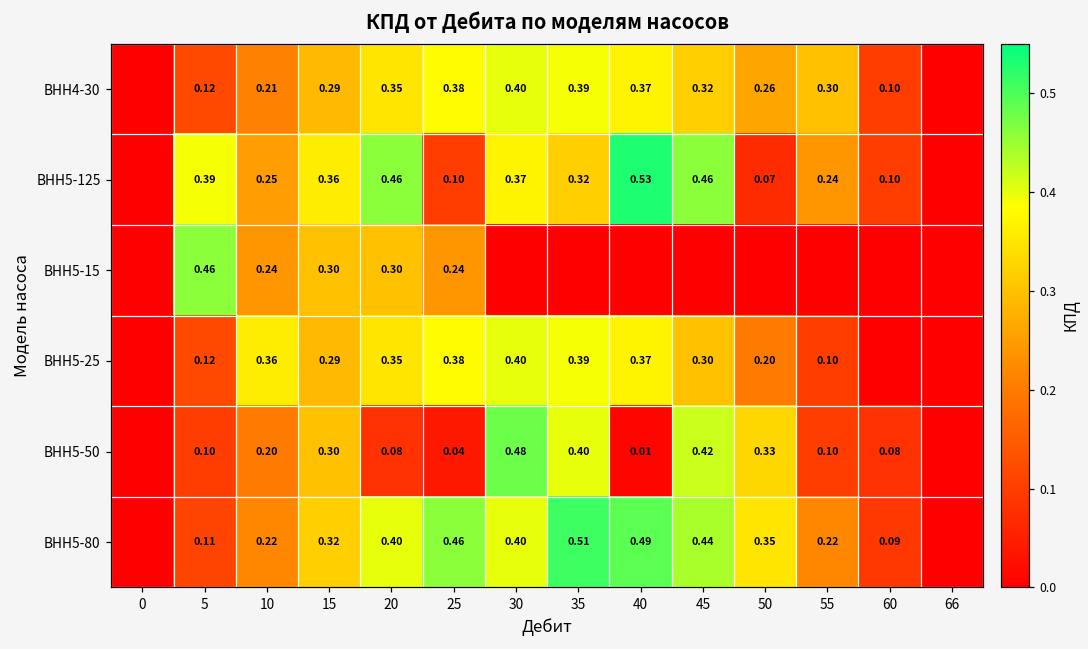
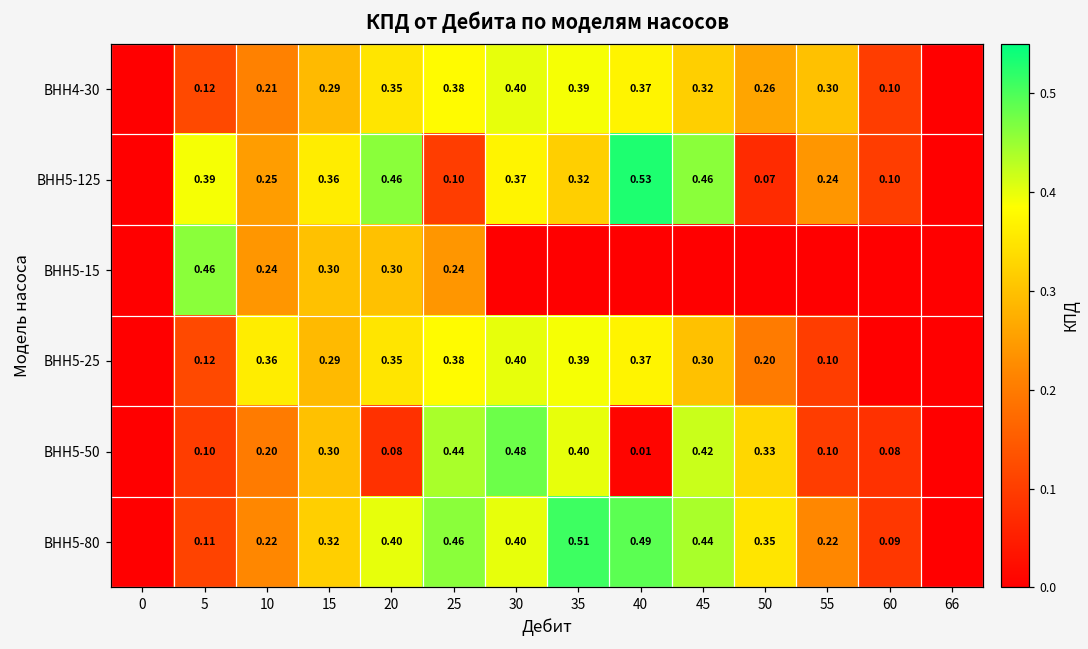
ВНН5-50, 25: 0.04 -> 0.44
